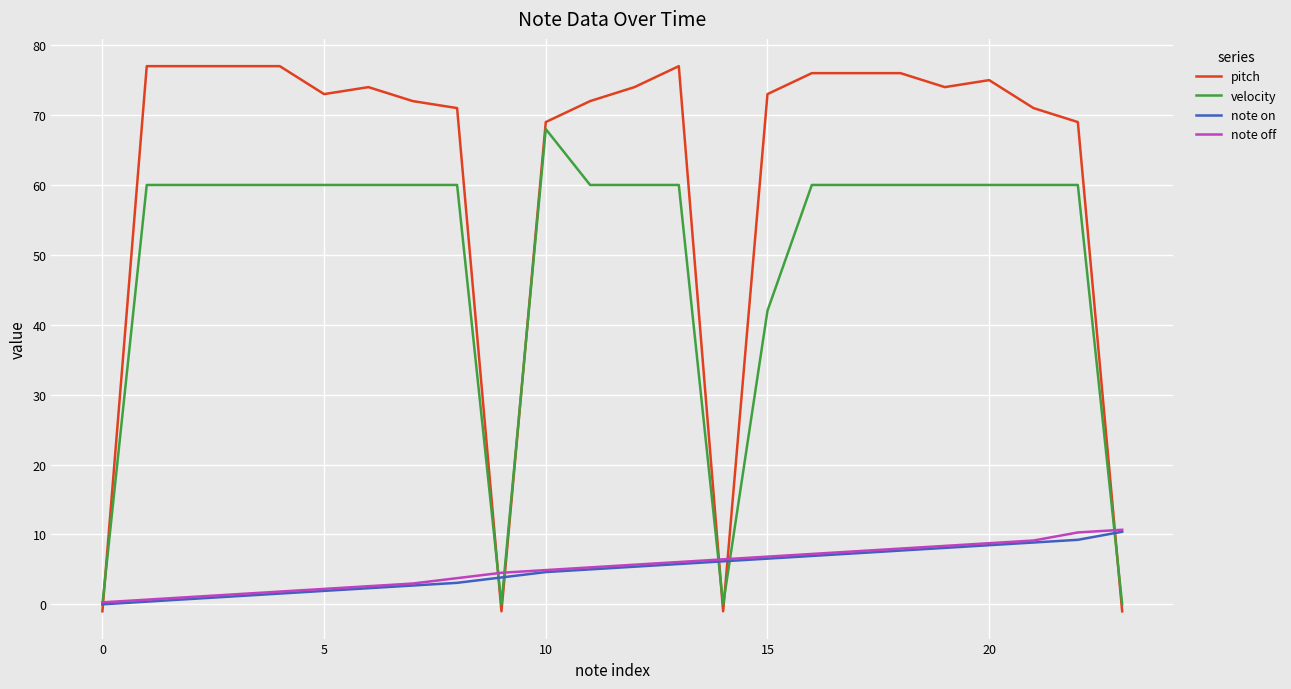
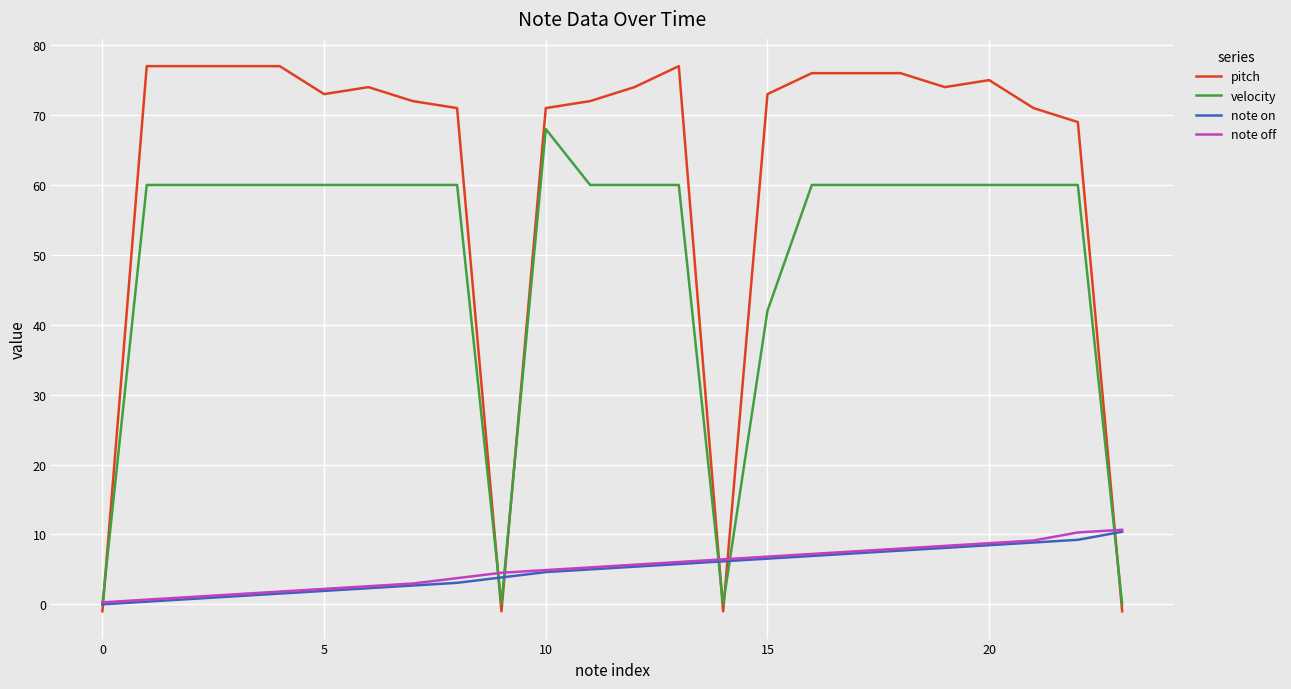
pitch, 10: 69 -> 71
